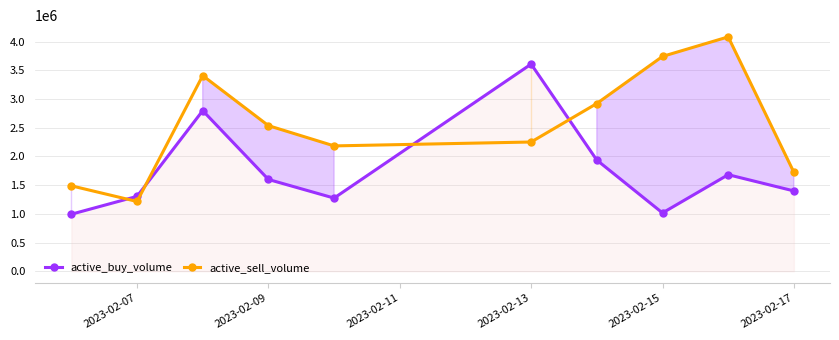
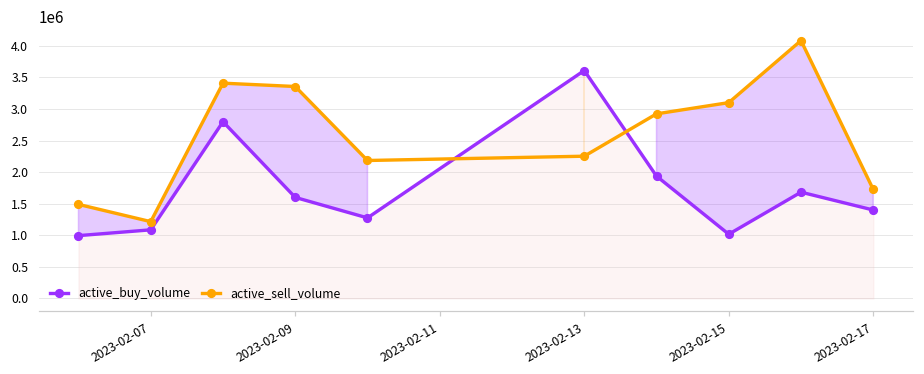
active_buy_volume, 2023-02-07: 1300000 -> 1100000
active_sell_volume, 2023-02-09: 2500000 -> 3400000
active_sell_volume, 2023-02-15: 3700000 -> 3100000
